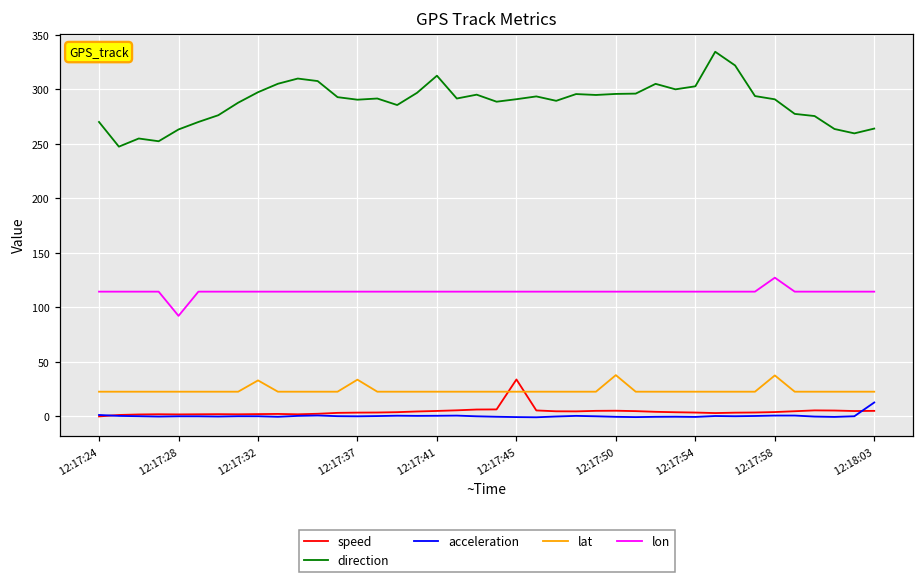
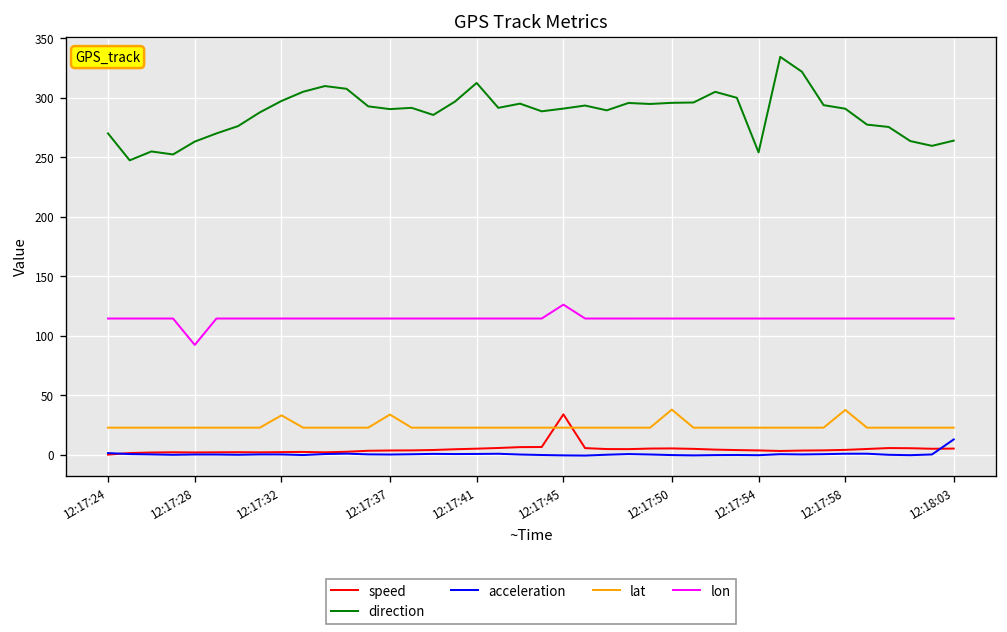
lon, 12:17:45: 110 -> 130
direction, 12:17:54: 300 -> 250
lon, 12:17:58: 130 -> 110
